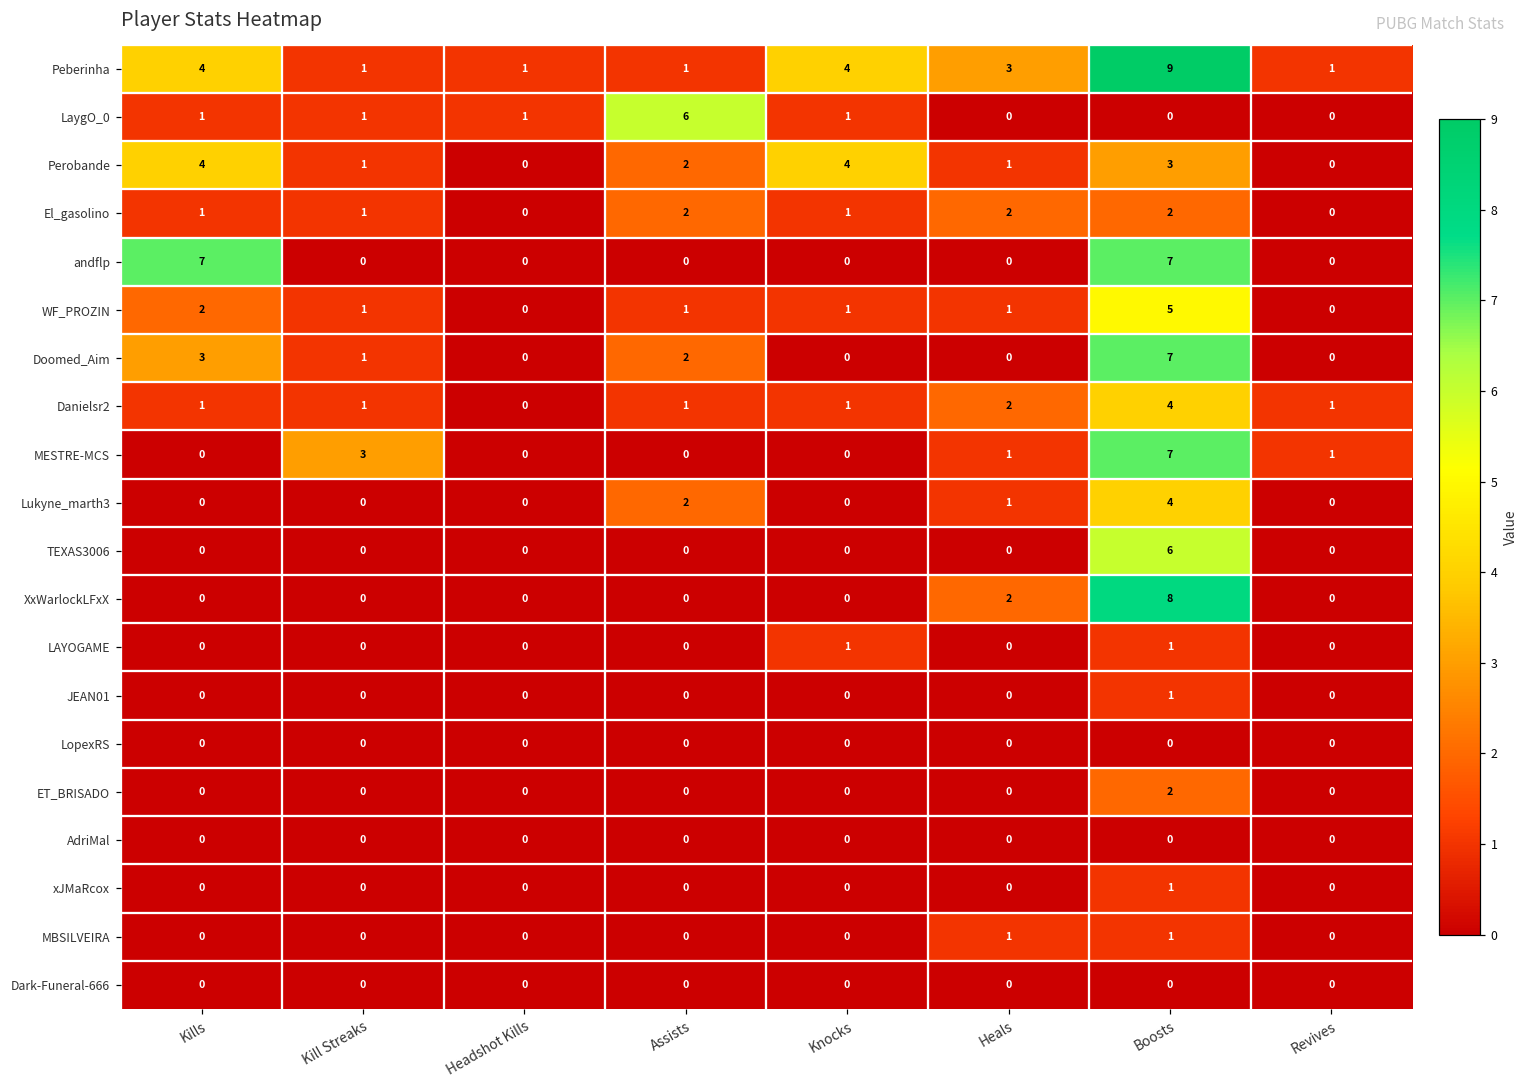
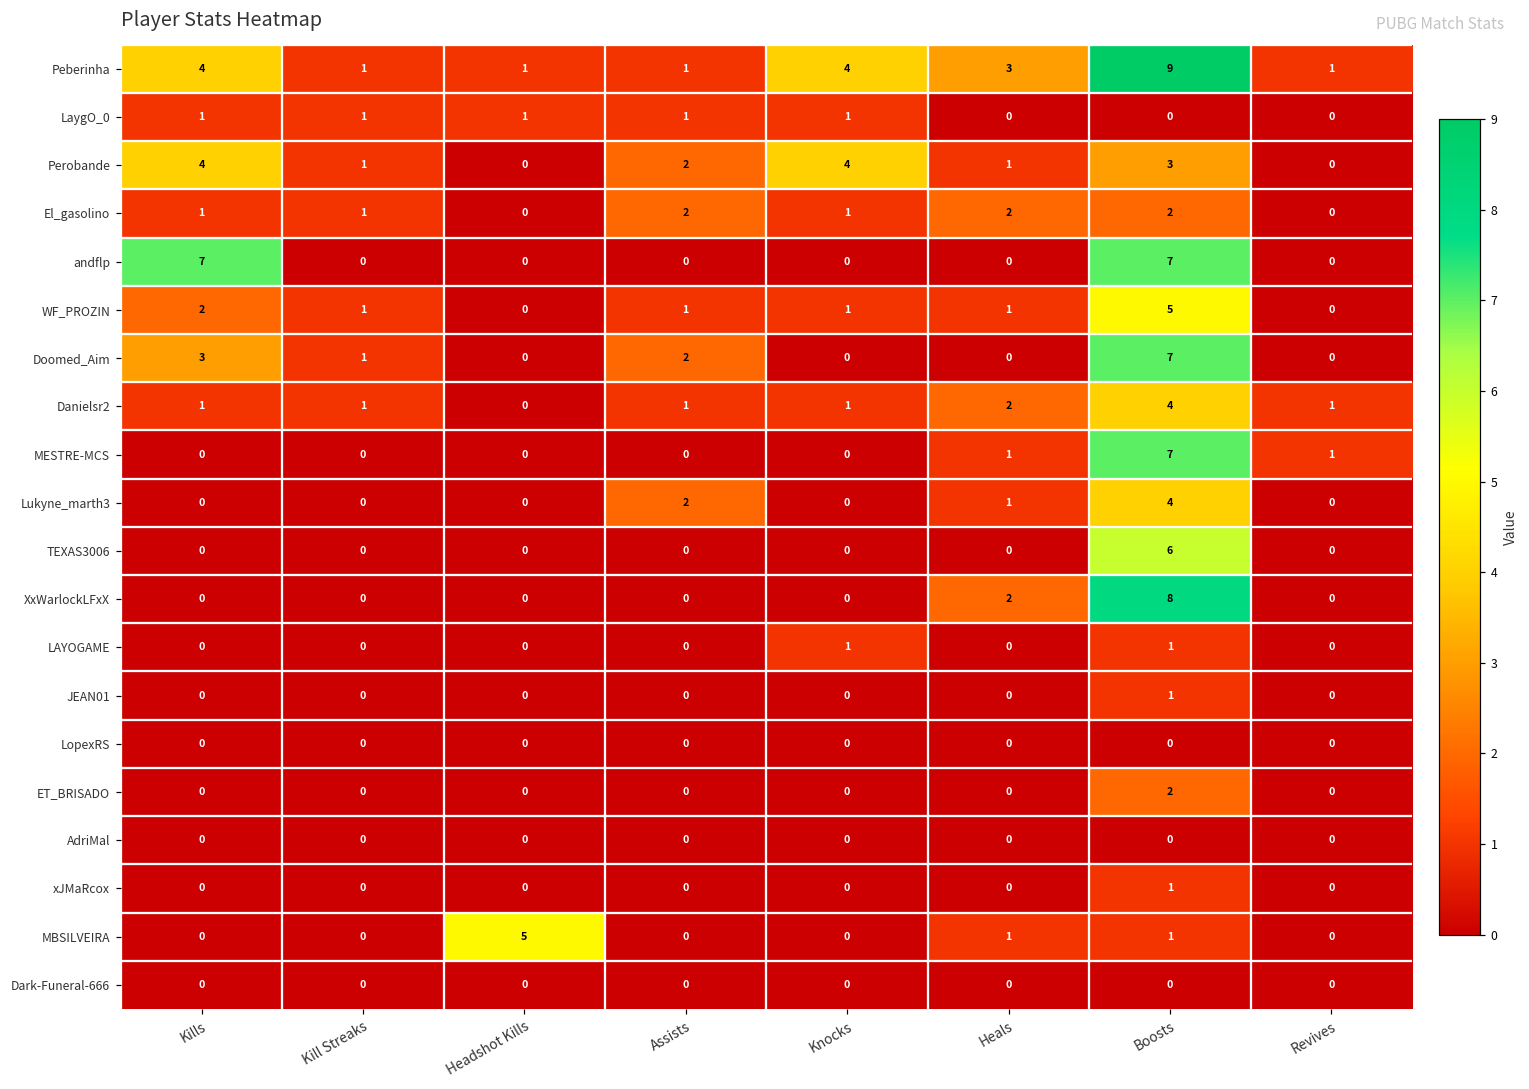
LaygO_0, Assists: 6 -> 1
MESTRE-MCS, Kill Streaks: 3 -> 0
MBSILVEIRA, Headshot Kills: 0 -> 5
